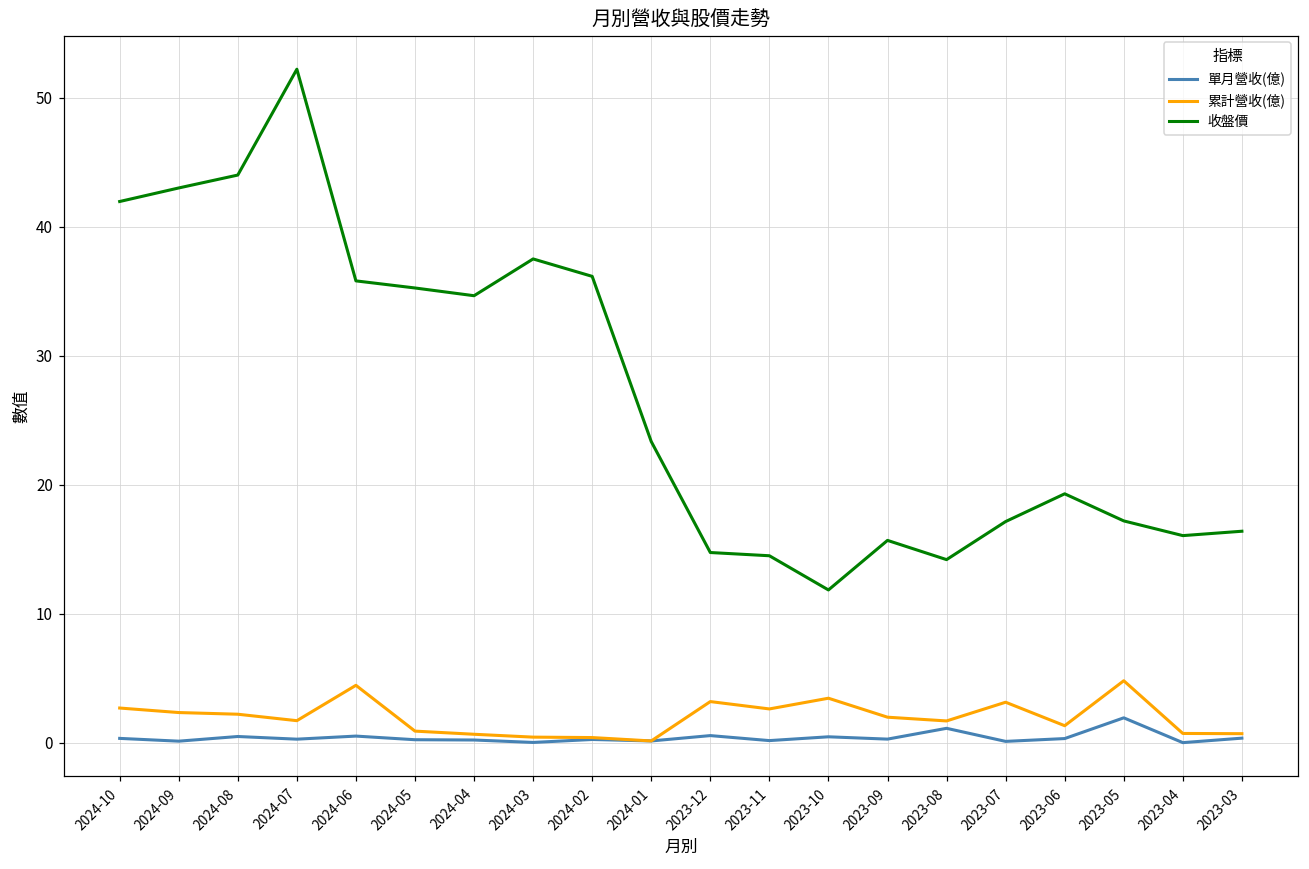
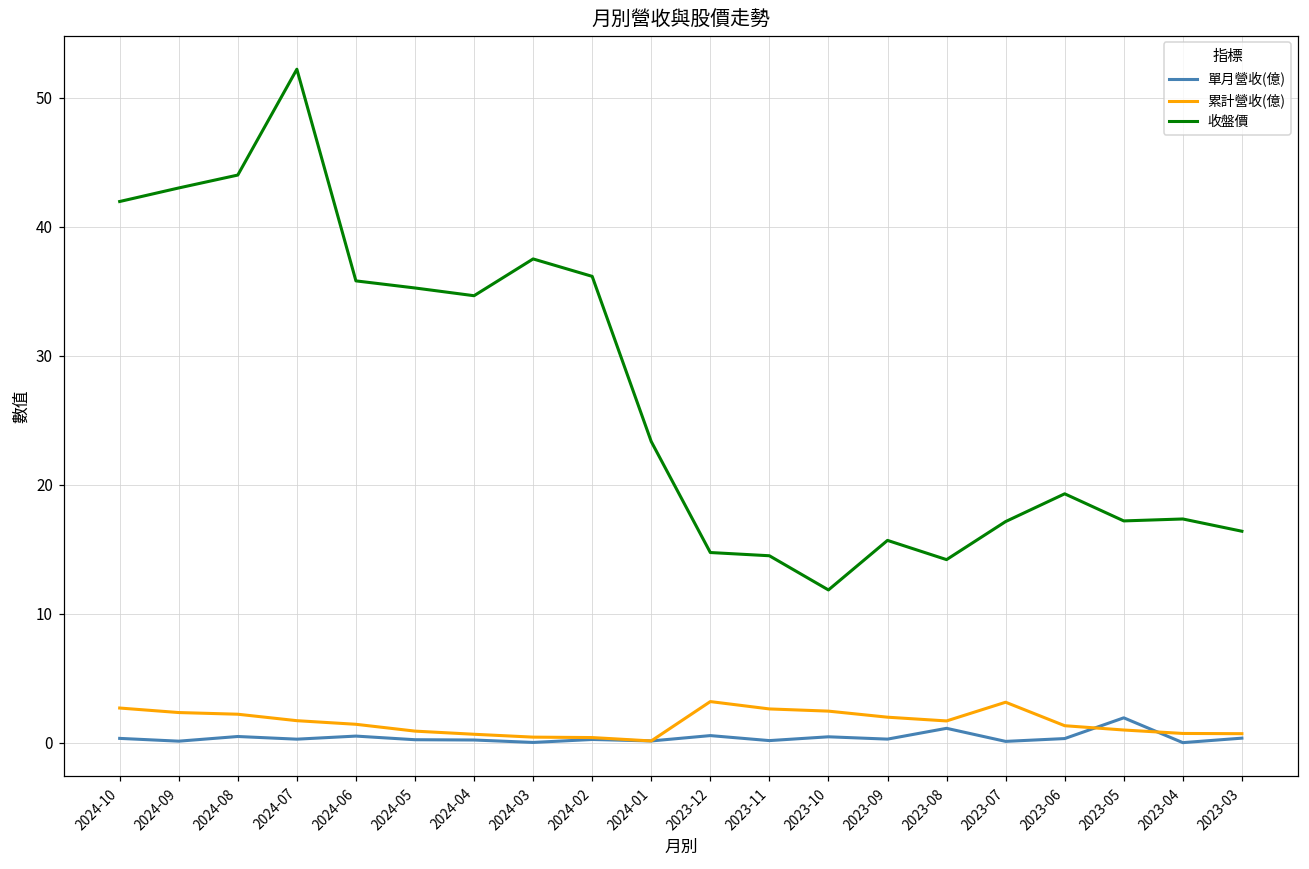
累計營收(億), 2024-06: 4.5 -> 1.4
累計營收(億), 2023-10: 3.5 -> 2.5
累計營收(億), 2023-05: 4.8 -> 1.0
收盤價, 2023-04: 16.1 -> 17.4
